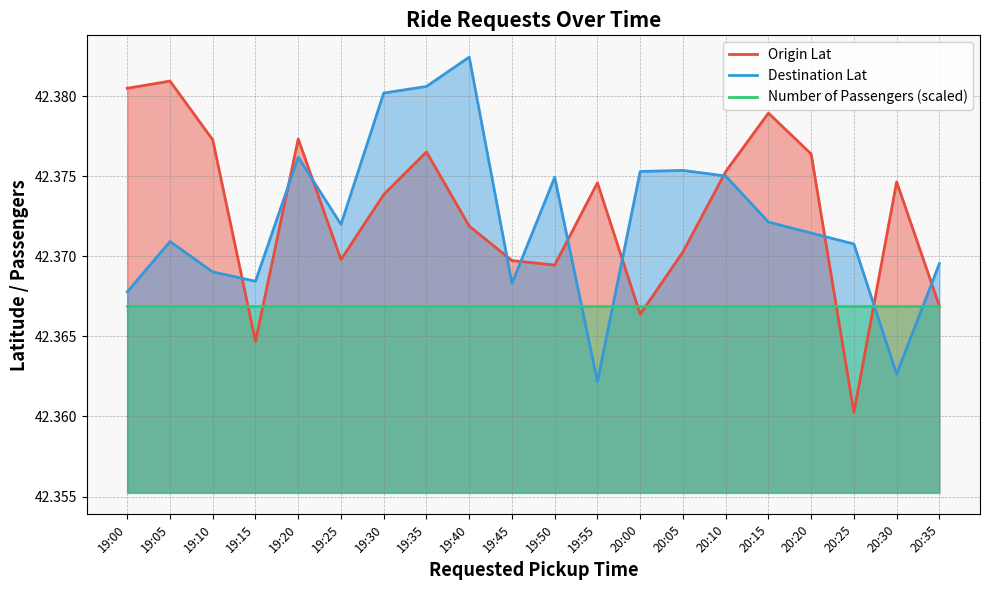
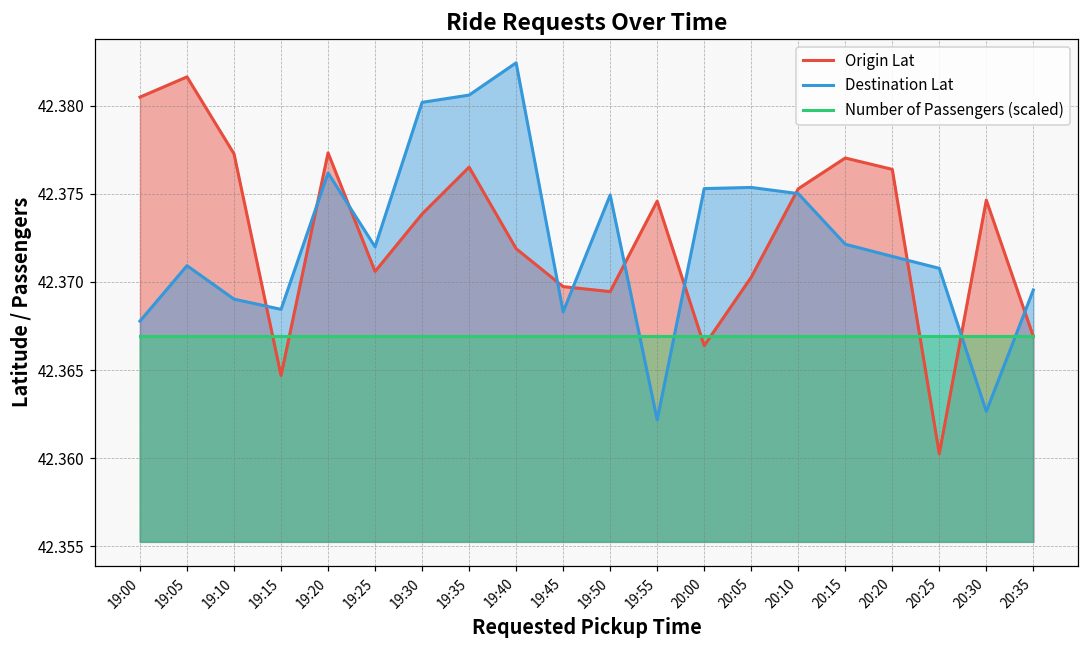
Origin Lat, 19:05: 42.3809 -> 42.3816
Origin Lat, 19:25: 42.3698 -> 42.3706
Origin Lat, 20:15: 42.3789 -> 42.3770
